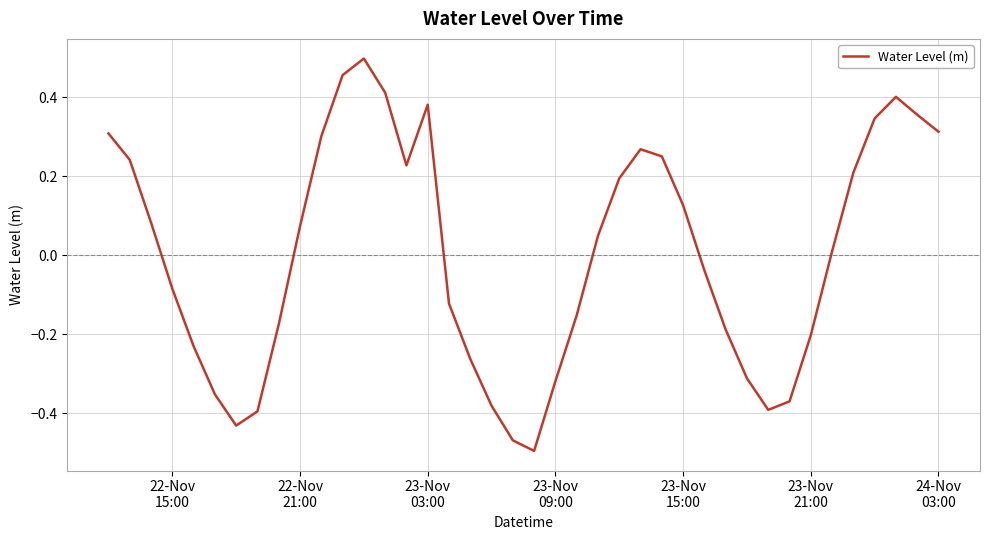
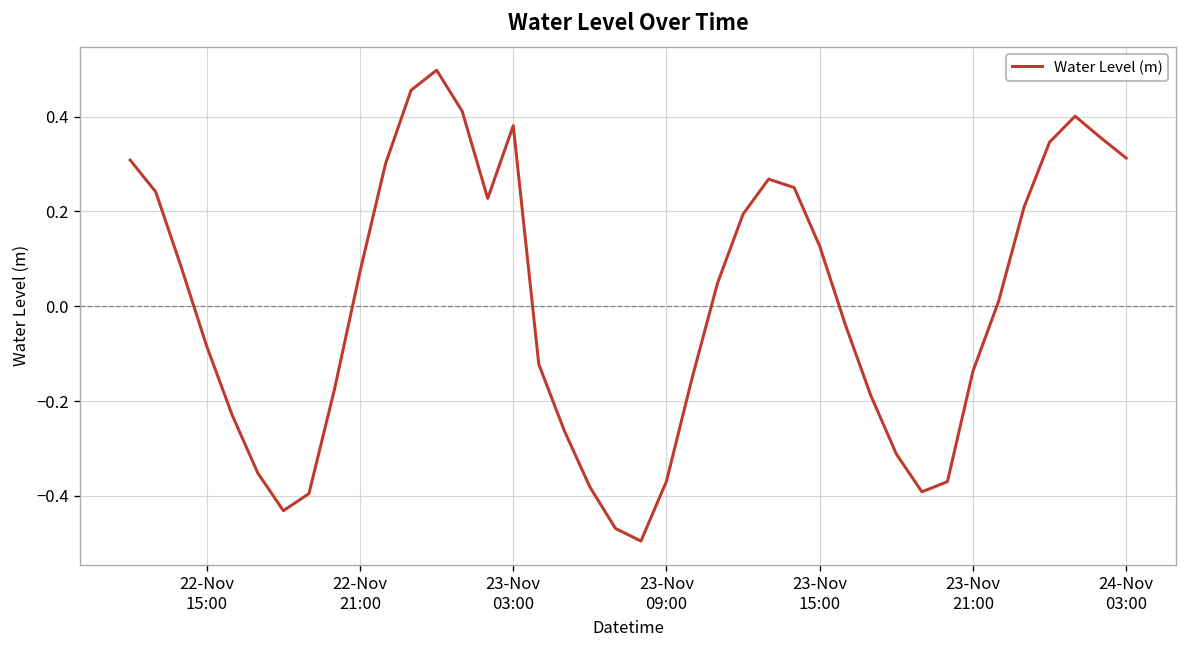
23-Nov 09:00: -0.32 -> -0.37
23-Nov 21:00: -0.20 -> -0.14
